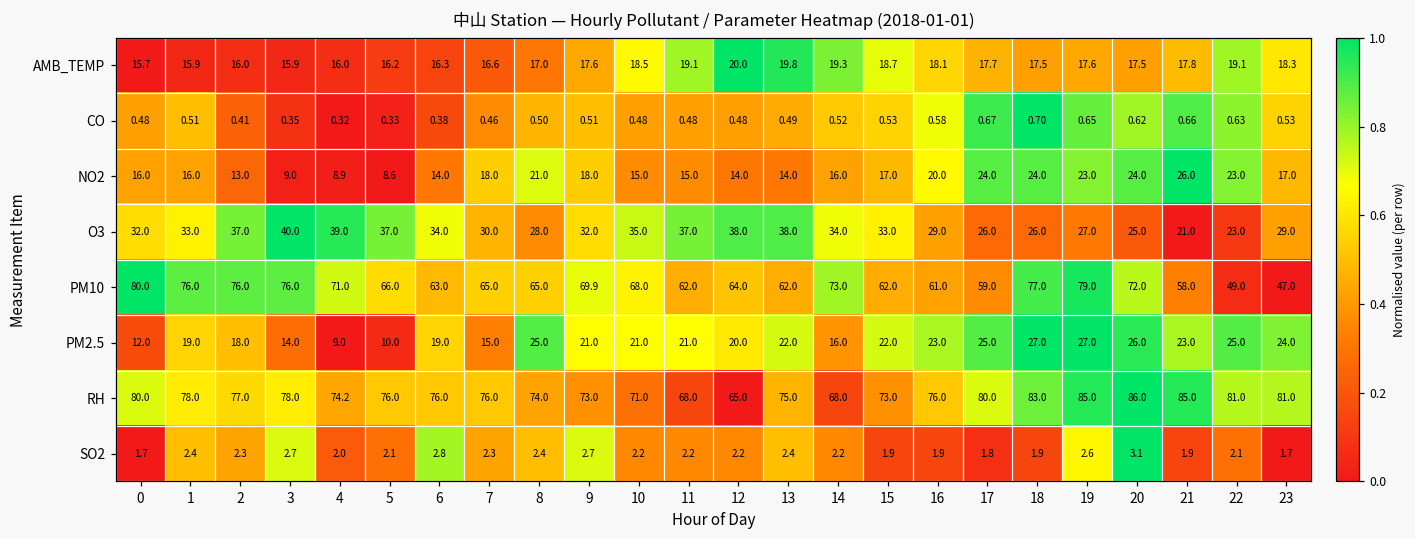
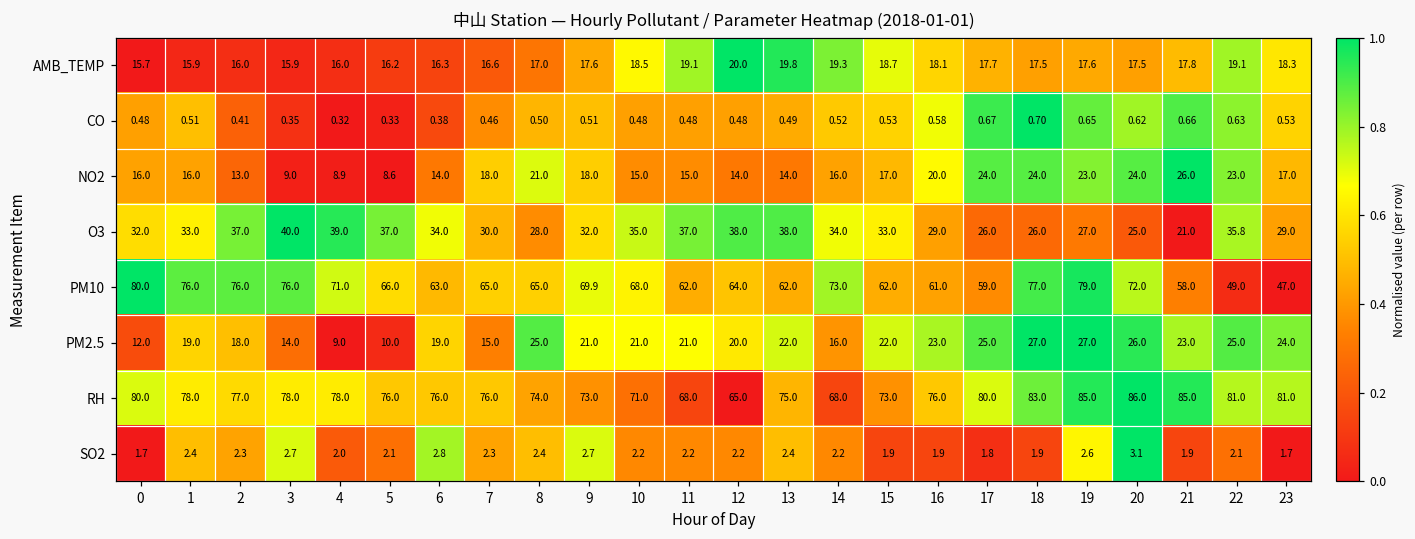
O3, 22: 23.0 -> 35.8
RH, 4: 74.2 -> 78.0
